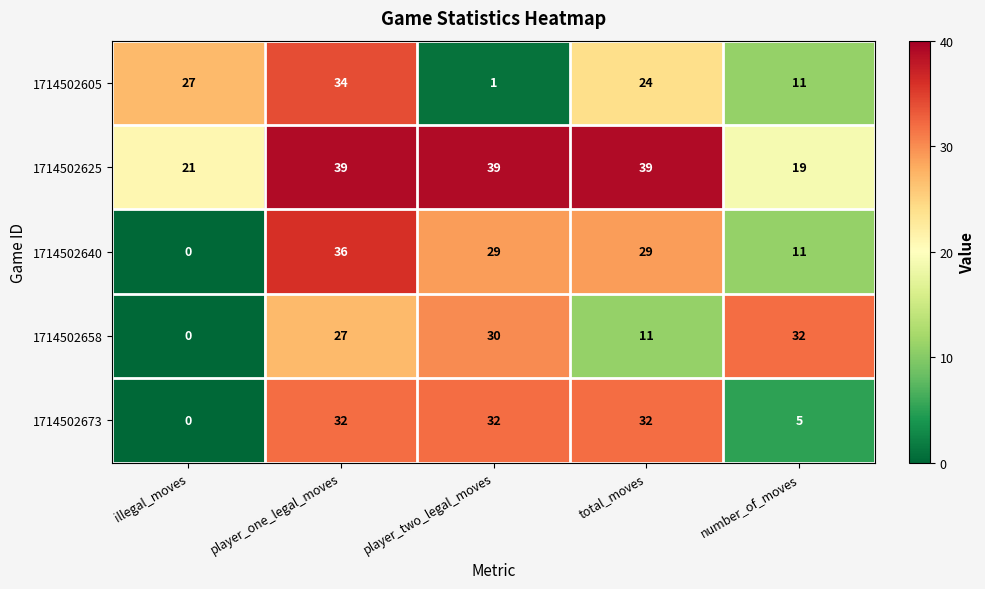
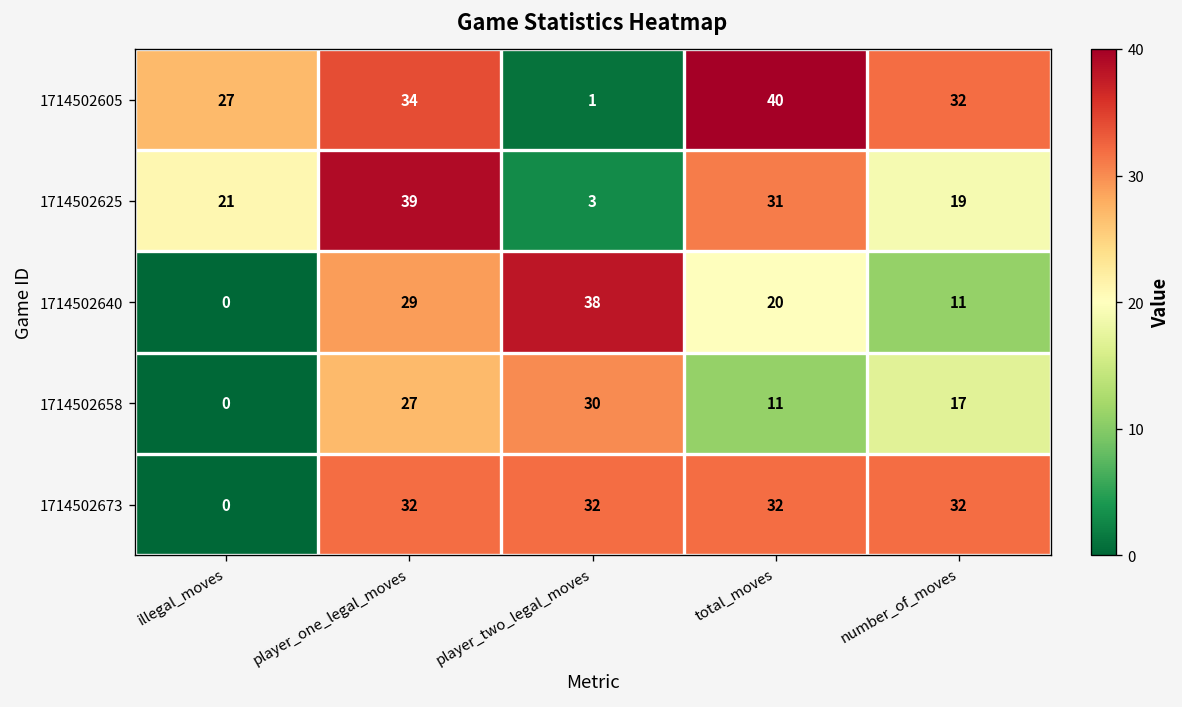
1714502605, total_moves: 24 -> 40
1714502605, number_of_moves: 11 -> 32
1714502625, player_two_legal_moves: 39 -> 3
1714502625, total_moves: 39 -> 31
1714502640, player_one_legal_moves: 36 -> 29
1714502640, player_two_legal_moves: 29 -> 38
1714502640, total_moves: 29 -> 20
1714502658, number_of_moves: 32 -> 17
1714502673, number_of_moves: 5 -> 32
